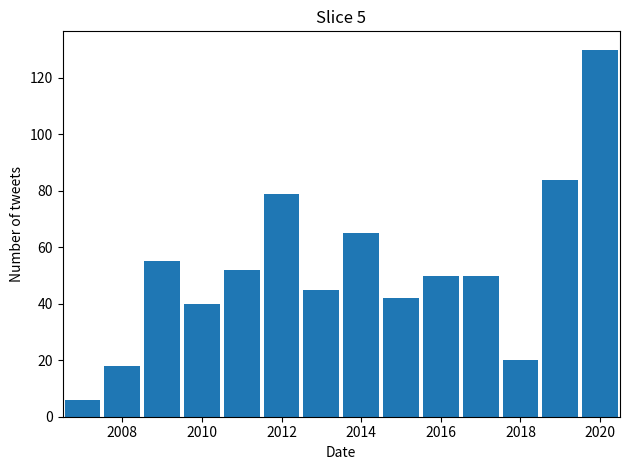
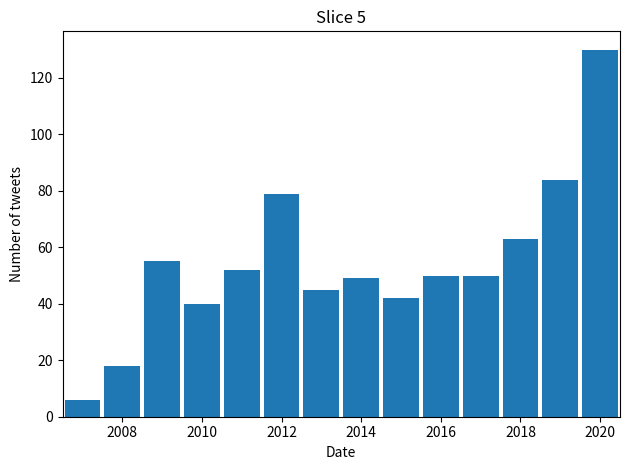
2014: 65 -> 49
2018: 20 -> 63
